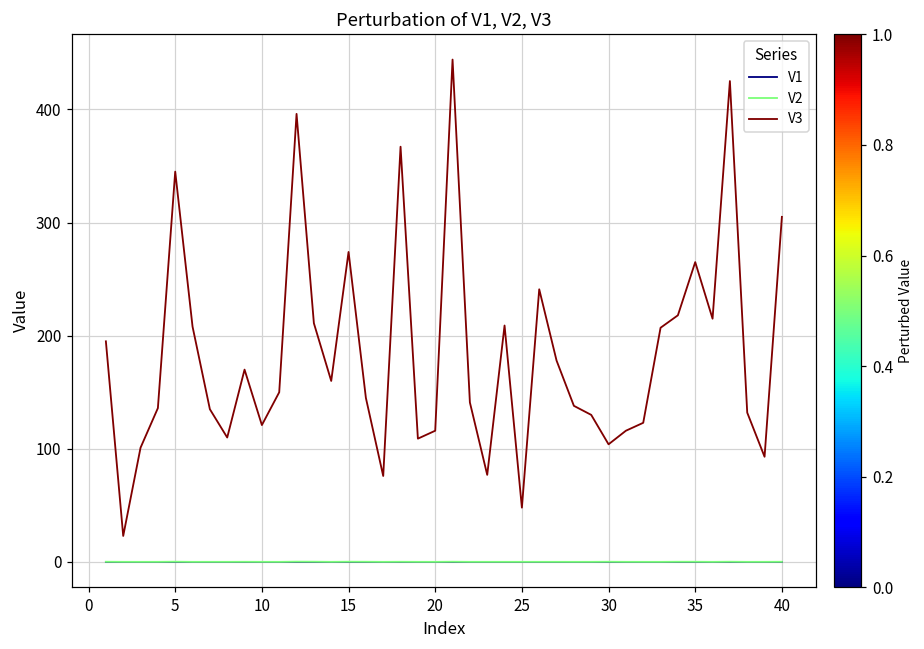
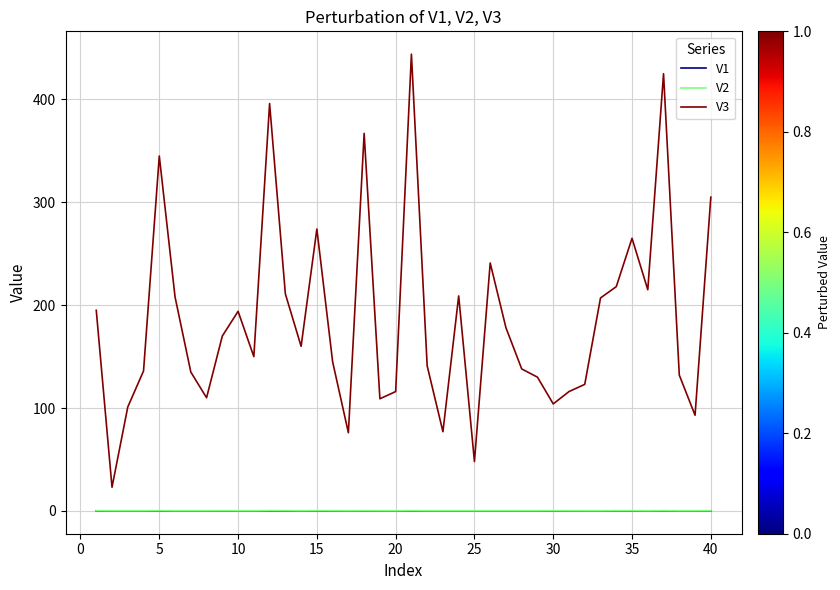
V3, 10: 121 -> 194
